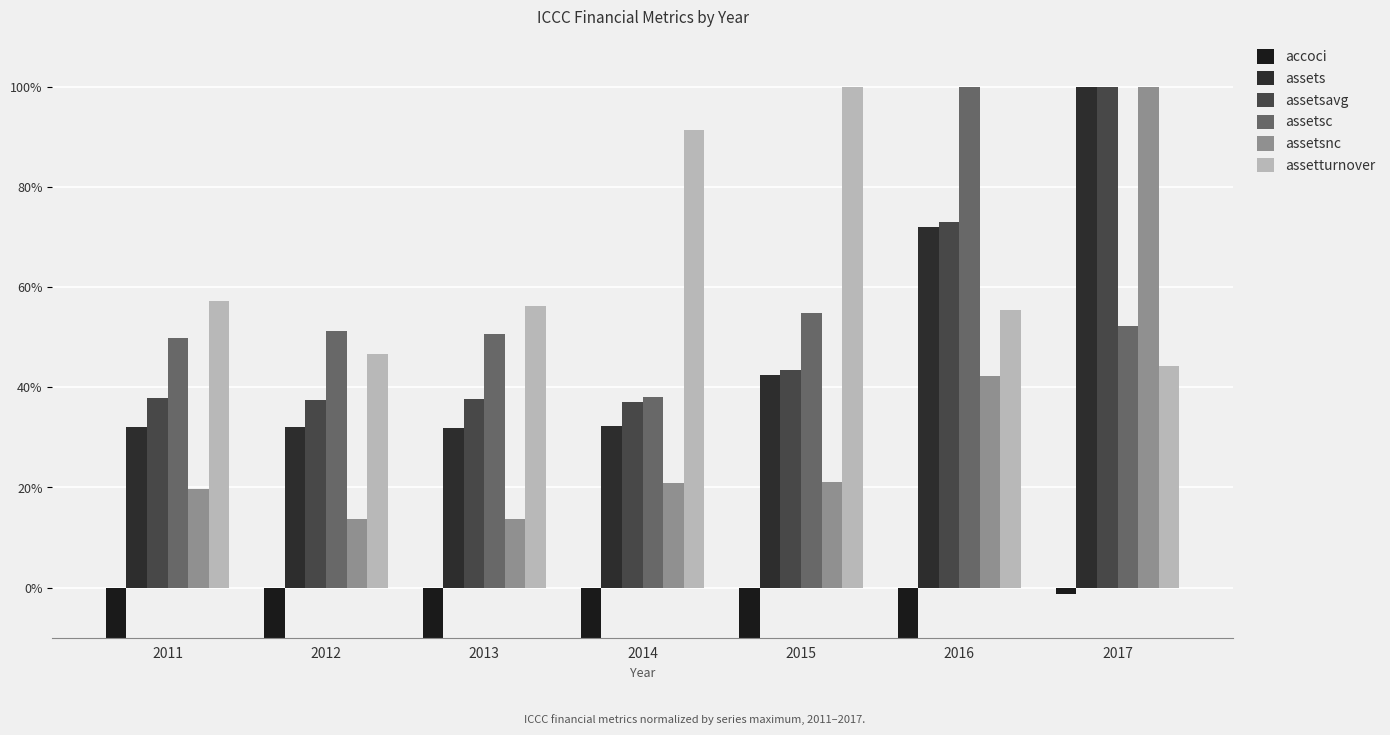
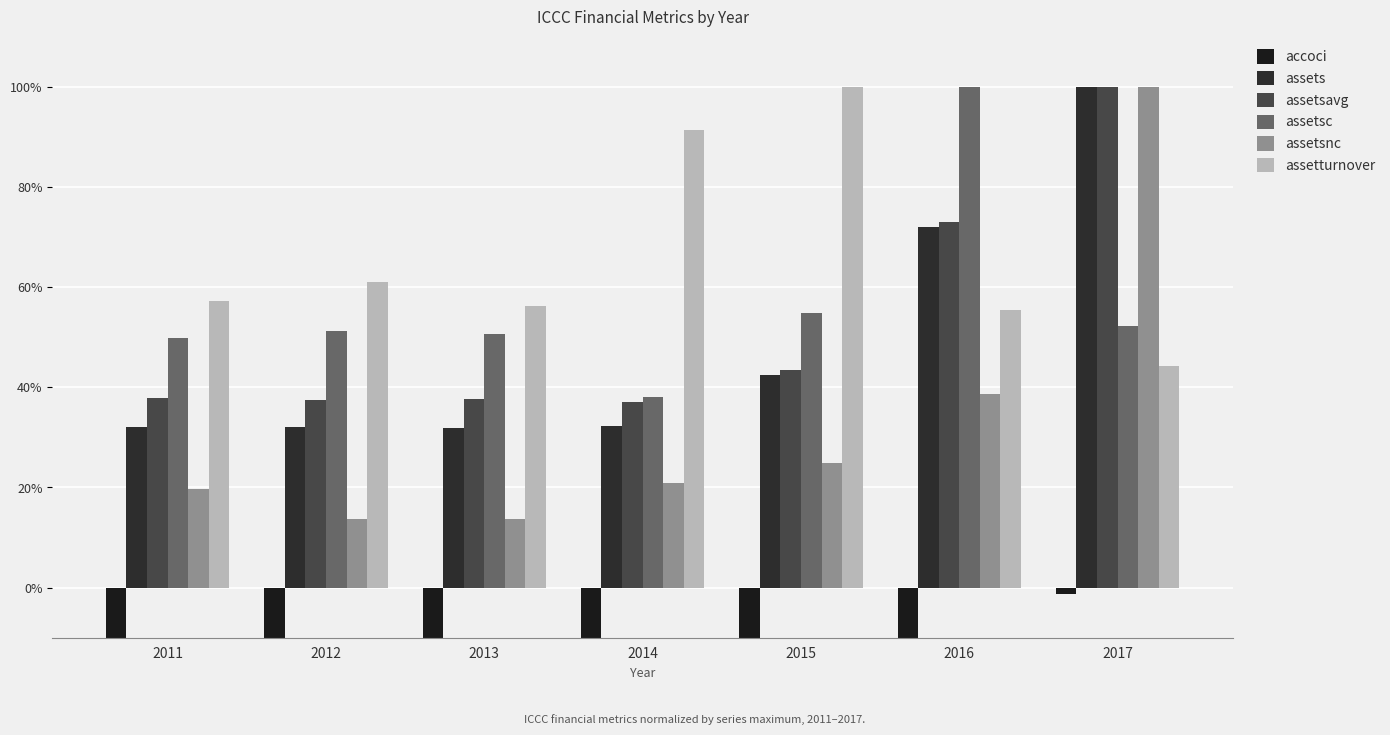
assetturnover, 2012: 47% -> 61%
assetsnc, 2015: 21% -> 25%
assetsnc, 2016: 42% -> 39%
